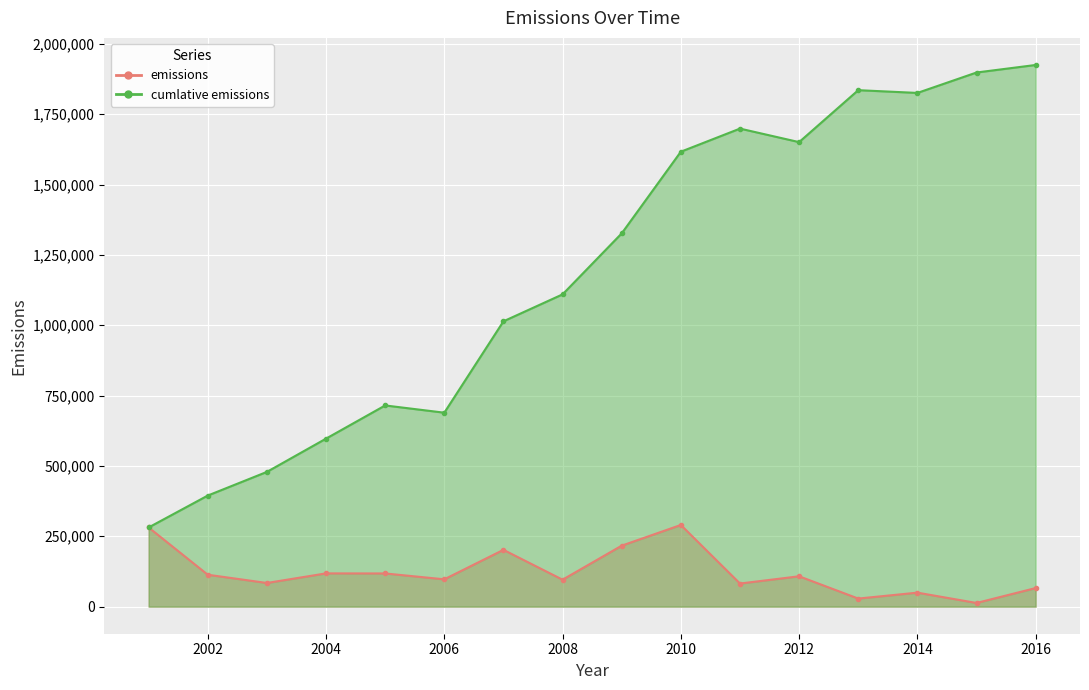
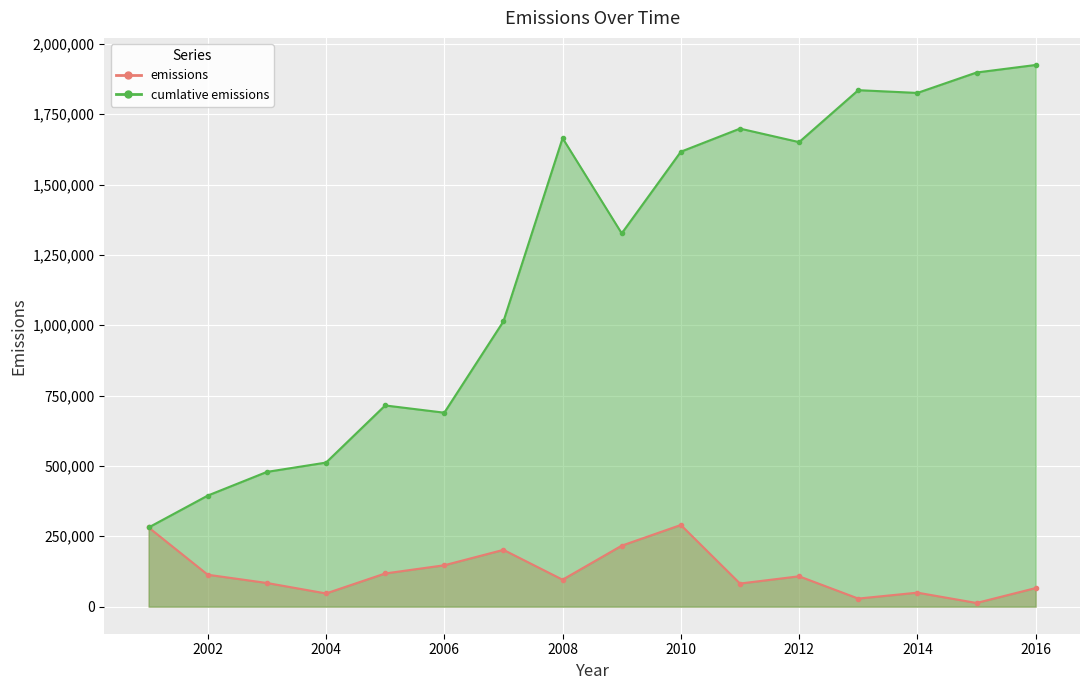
emissions, 2004: 120,000 -> 50,000
cumlative emissions, 2004: 600,000 -> 510,000
emissions, 2006: 100,000 -> 150,000
cumlative emissions, 2008: 1,110,000 -> 1,660,000
